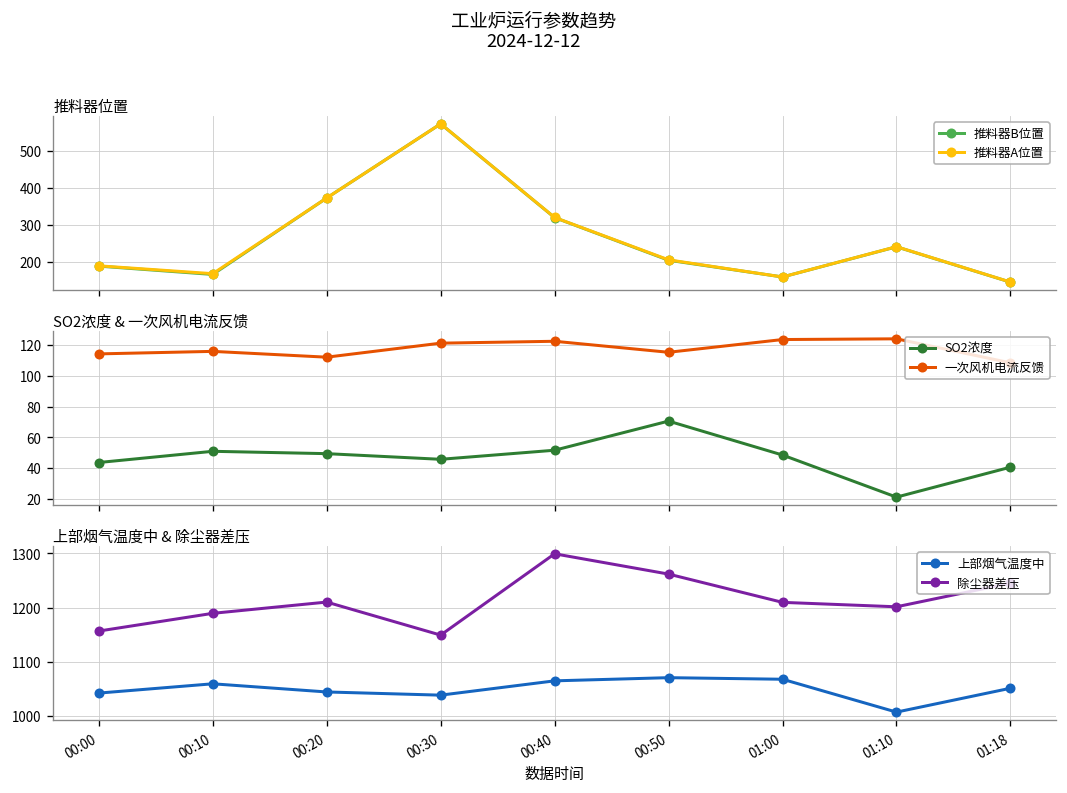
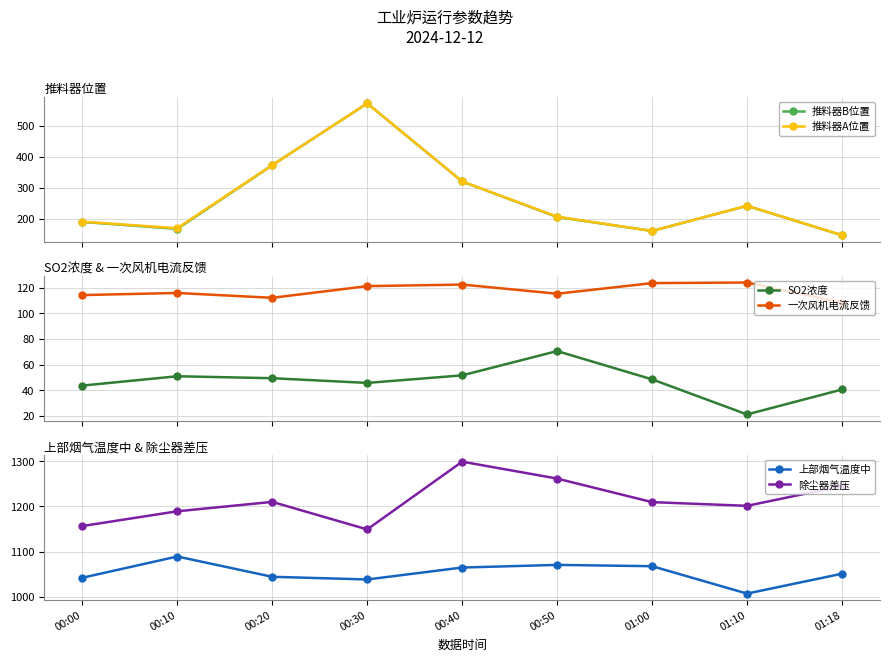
上部烟气温度中 & 除尘器差压, 上部烟气温度中, 00:10: 1060 -> 1090
